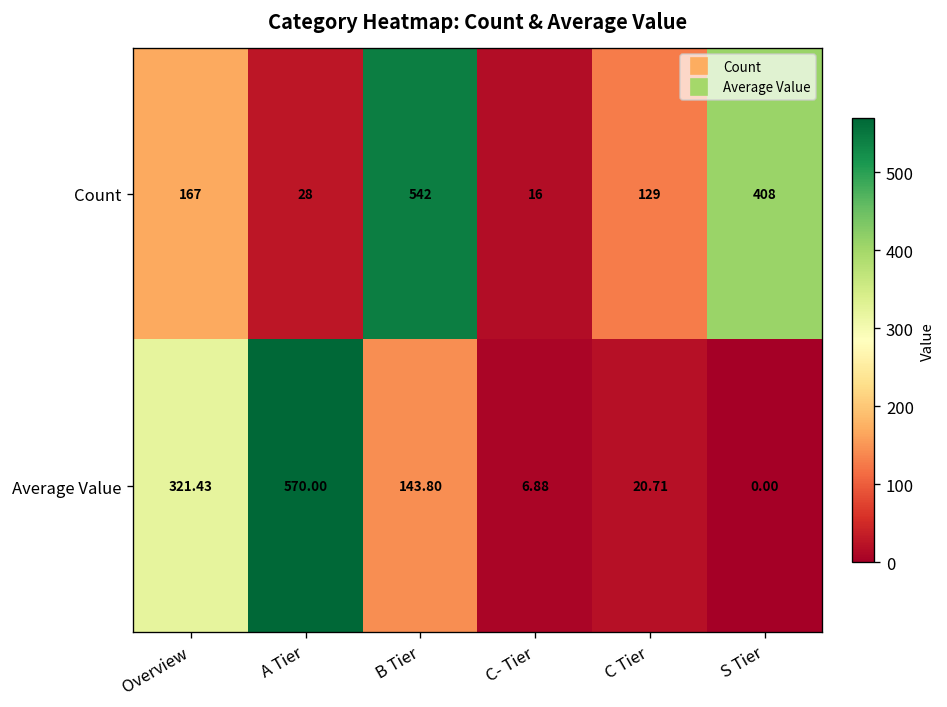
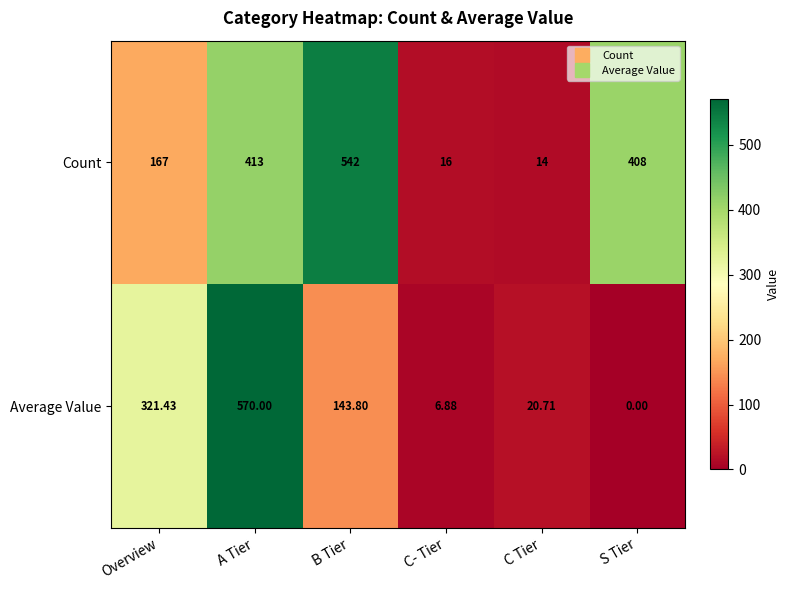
Count, A Tier: 28 -> 413
Count, C Tier: 129 -> 14
